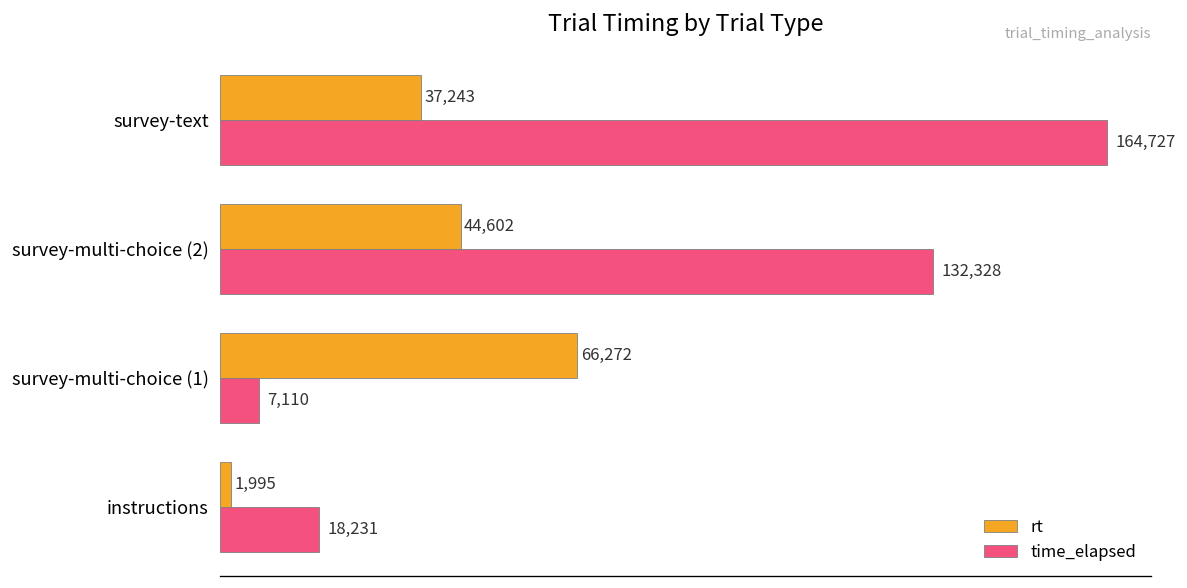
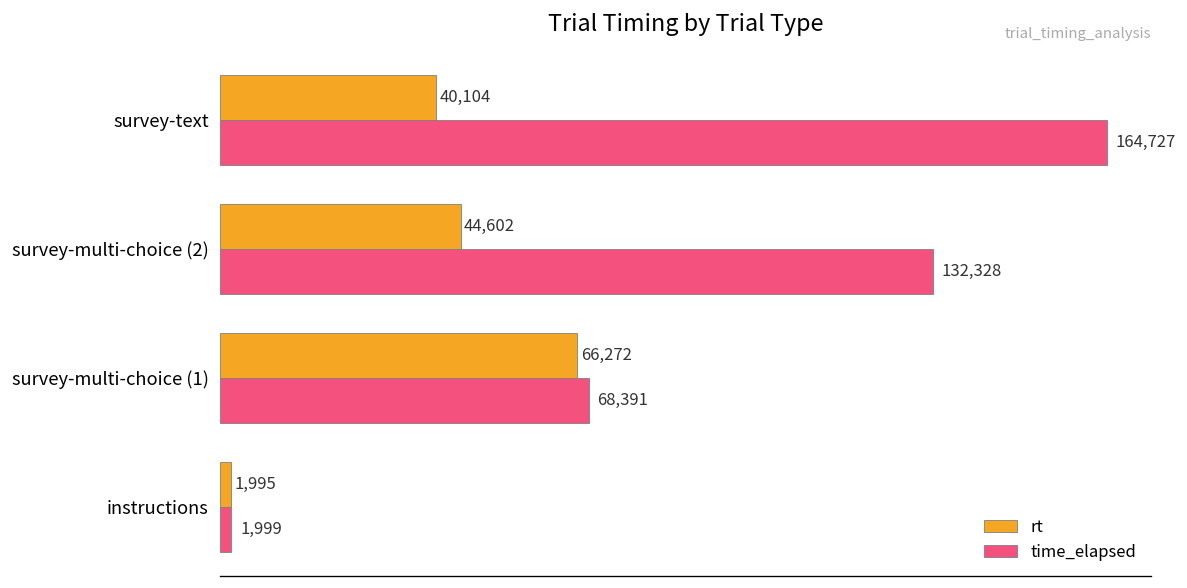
rt, survey-text: 37,243 -> 40,104
time_elapsed, survey-multi-choice (1): 7,110 -> 68,391
time_elapsed, instructions: 18,231 -> 1,999
